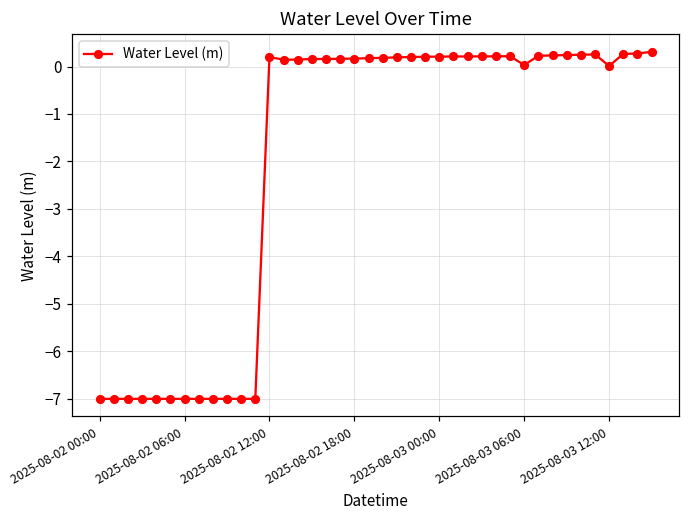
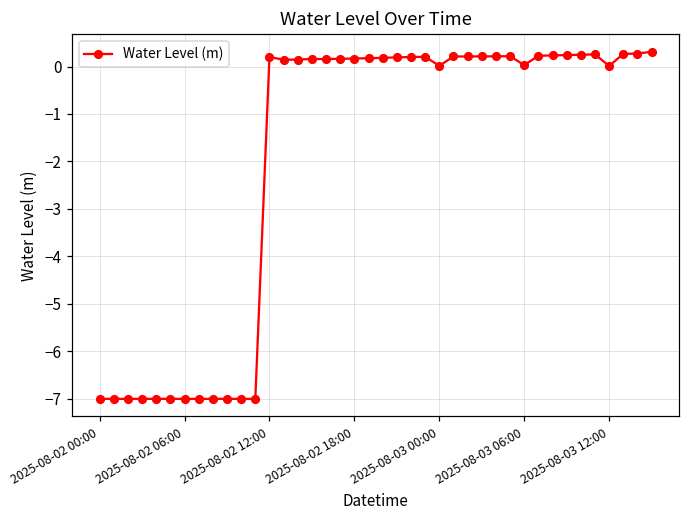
2025-08-03 00:00: 0.2 -> 0.0
